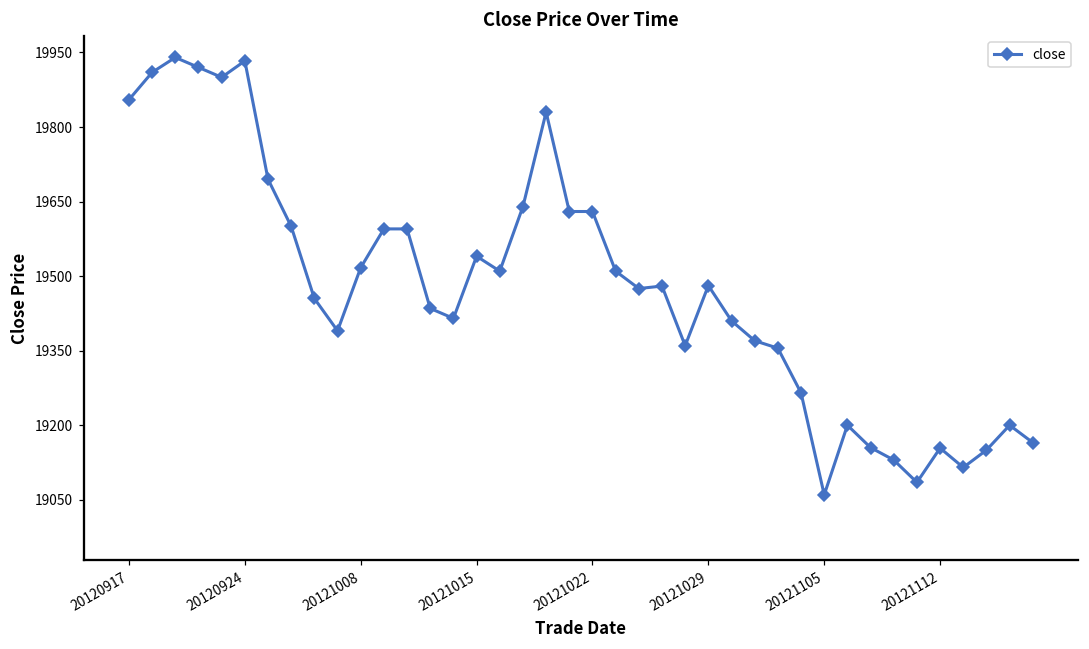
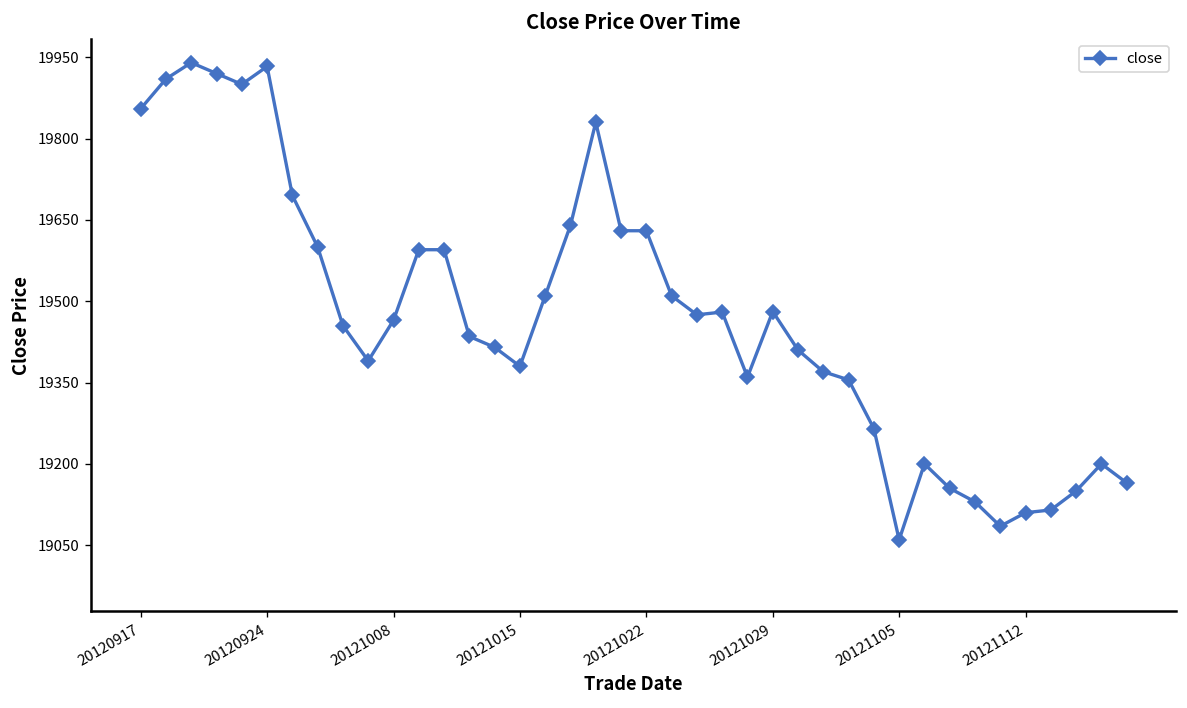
20121008: 19520 -> 19470
20121015: 19540 -> 19380
20121112: 19150 -> 19110
